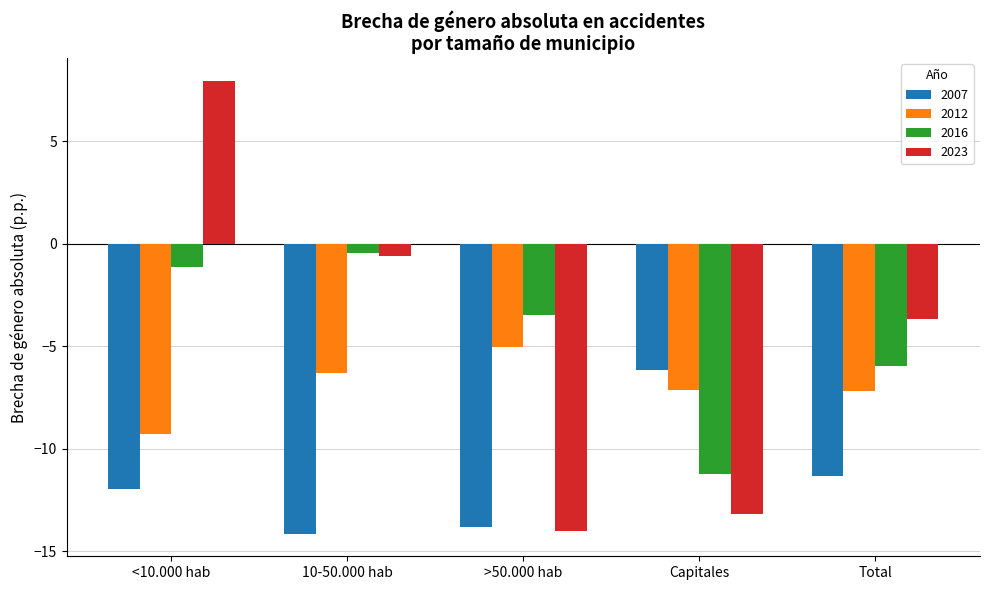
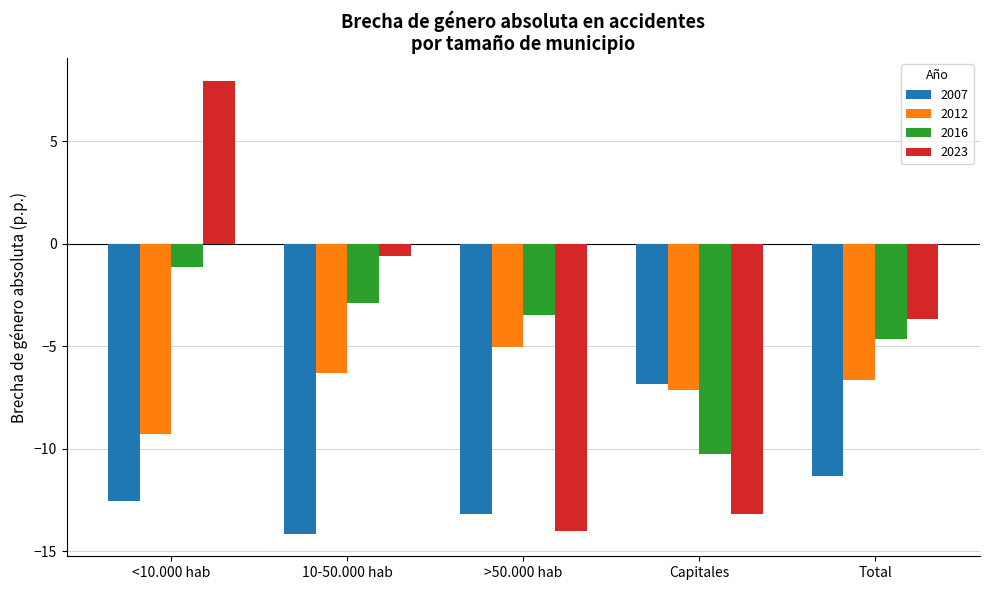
2007, <10.000 hab: -12.0 -> -12.5
2016, 10-50.000 hab: -0.5 -> -2.9
2007, >50.000 hab: -13.8 -> -13.2
2007, Capitales: -6.1 -> -6.9
2016, Capitales: -11.2 -> -10.3
2012, Total: -7.2 -> -6.7
2016, Total: -6.0 -> -4.7
